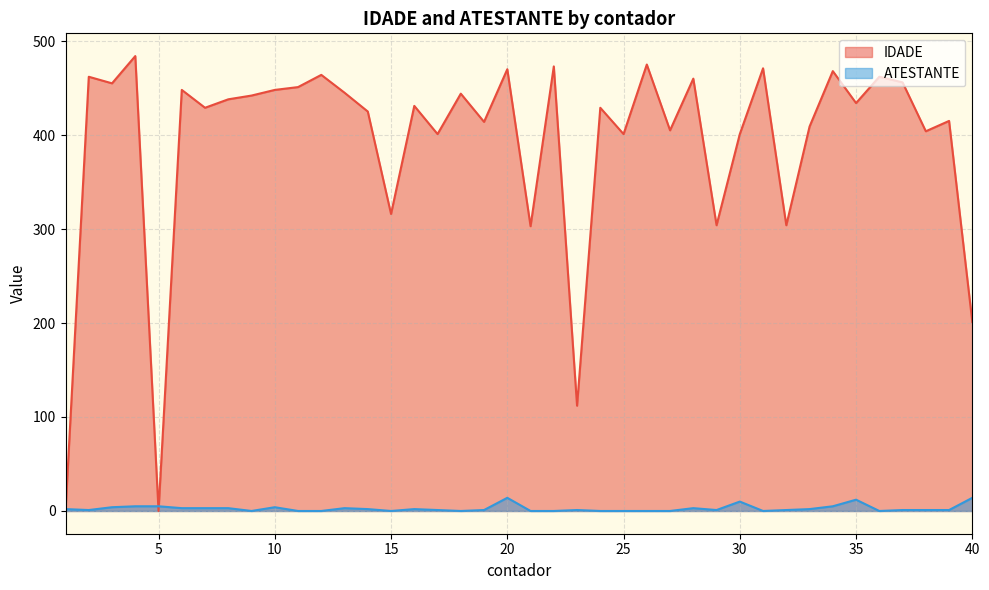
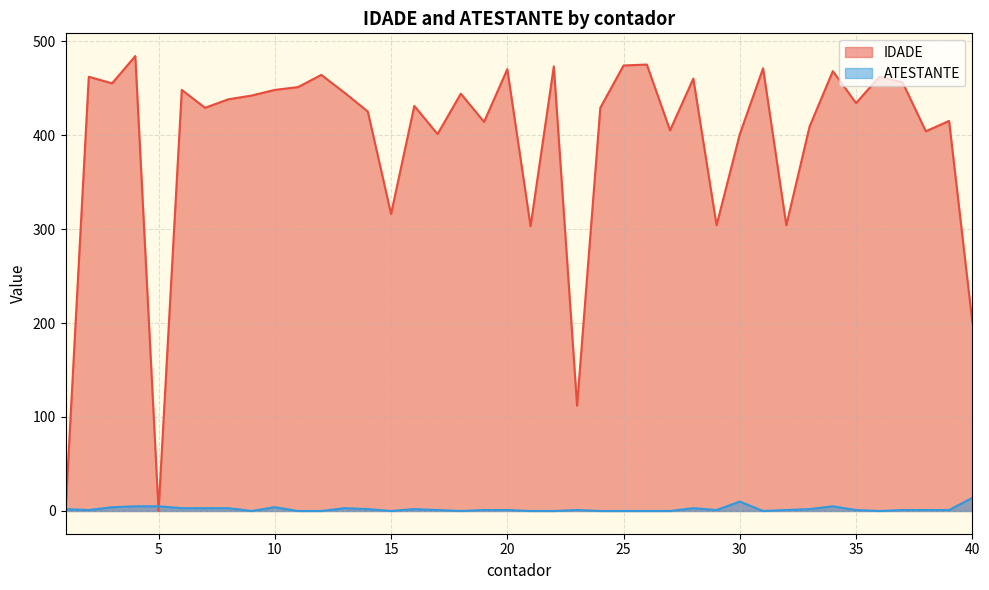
ATESTANTE, 20: 10 -> 0
IDADE, 25: 400 -> 470
ATESTANTE, 35: 10 -> 0
